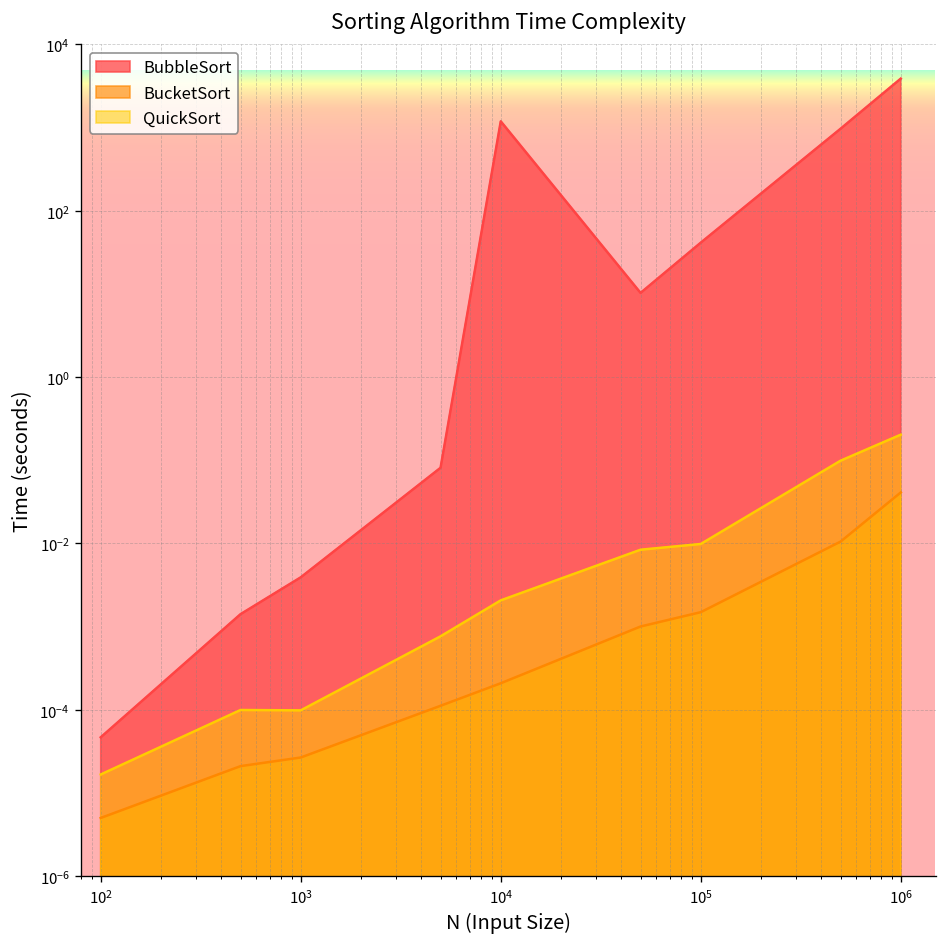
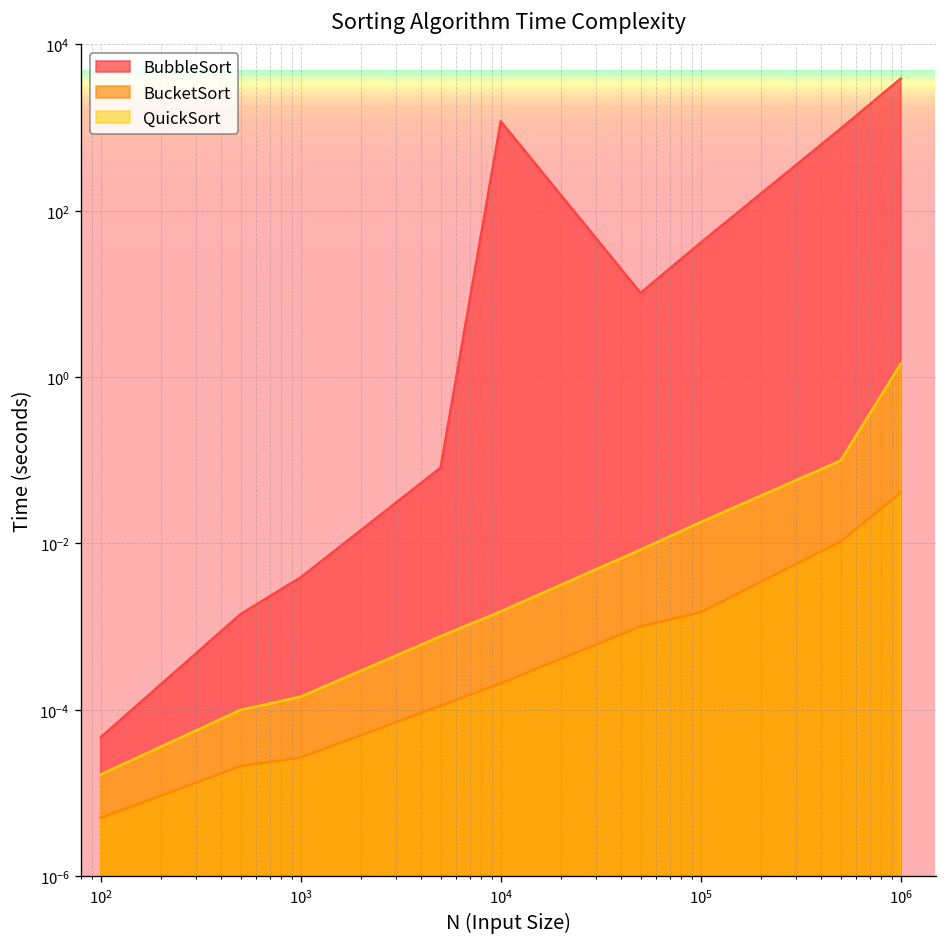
QuickSort, 10^3: 0.00010 -> 0.00014
QuickSort, 10^4: 0.0021 -> 0.0015
QuickSort, 10^5: 0.010 -> 0.018
QuickSort, 10^6: 0.20 -> 1.4
